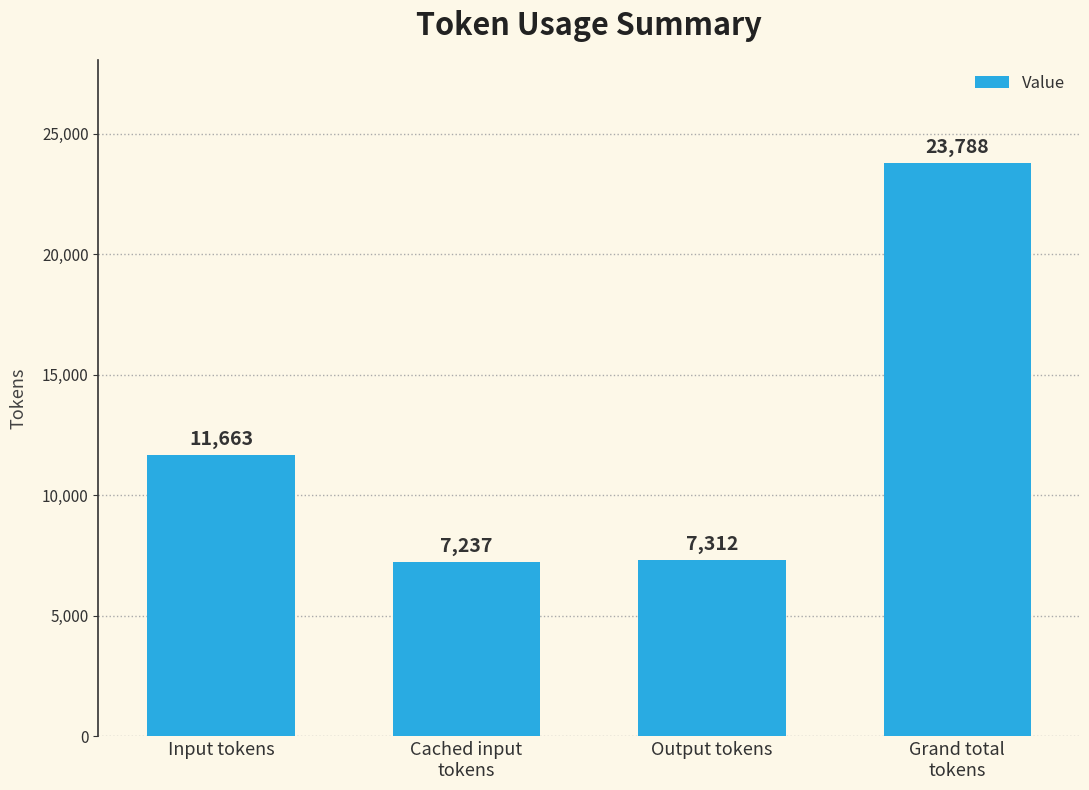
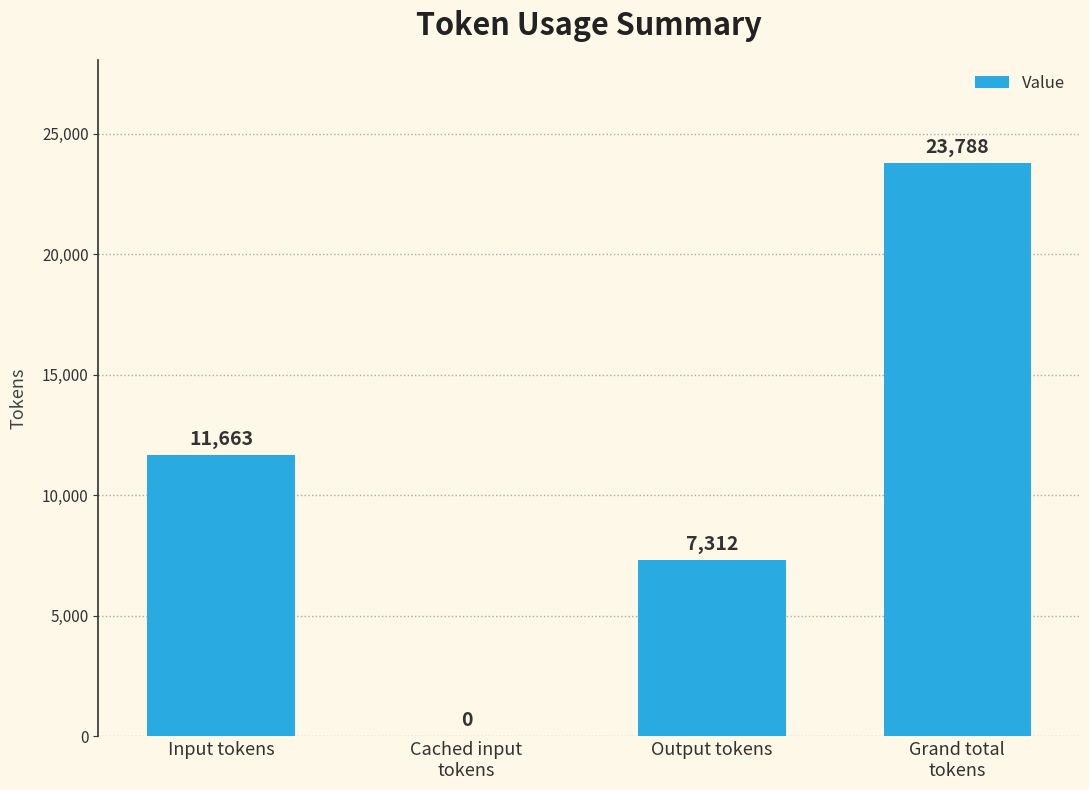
Cached input tokens: 7,237 -> 0
